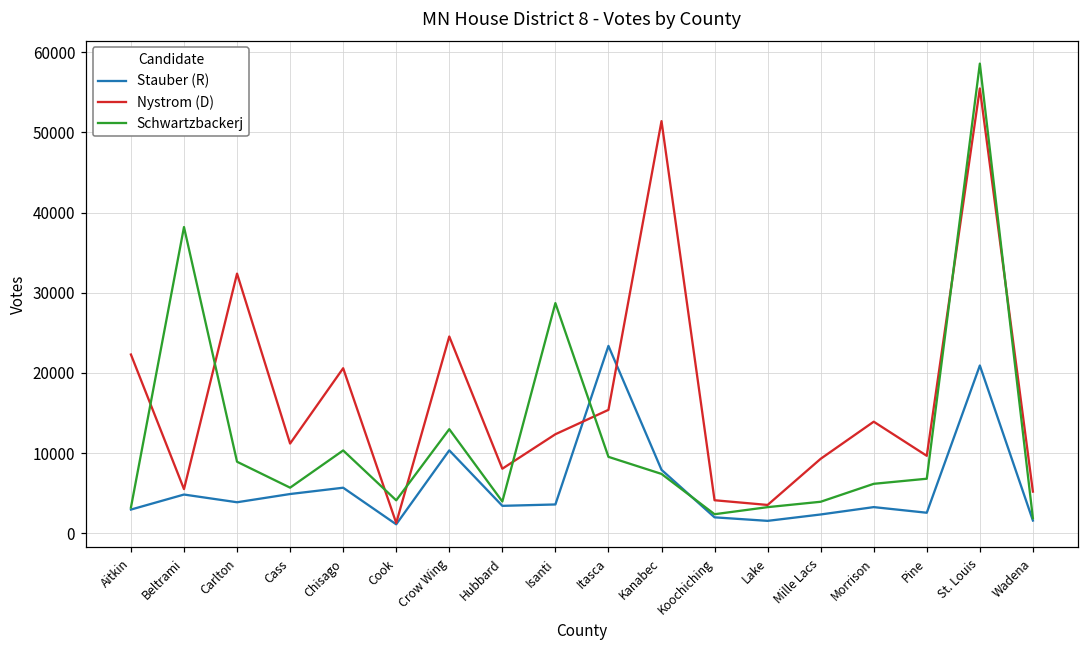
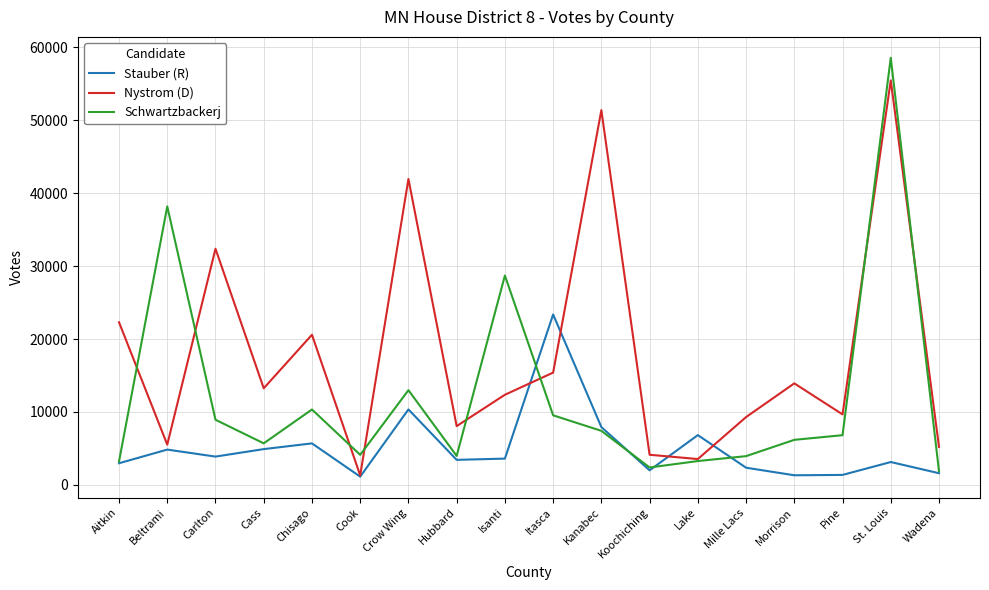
Nystrom (D), Cass: 11000 -> 13000
Nystrom (D), Crow Wing: 25000 -> 42000
Stauber (R), Lake: 2000 -> 7000
Stauber (R), Morrison: 3000 -> 1000
Stauber (R), Pine: 3000 -> 1000
Stauber (R), St. Louis: 21000 -> 3000
